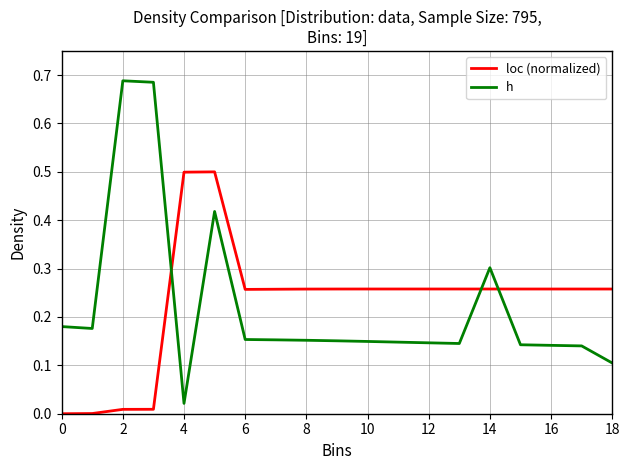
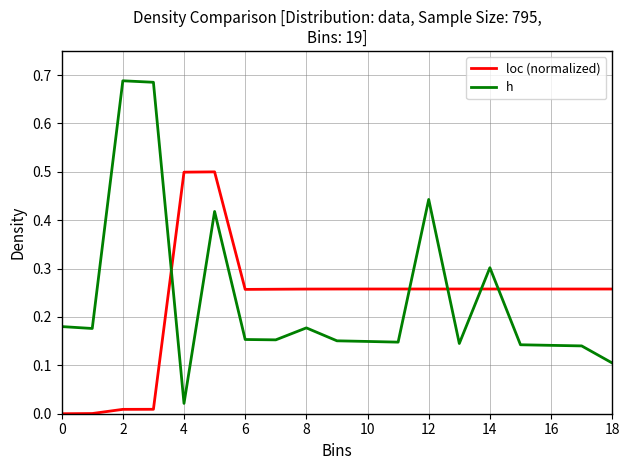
h, 8: 0.15 -> 0.18
h, 12: 0.15 -> 0.44
